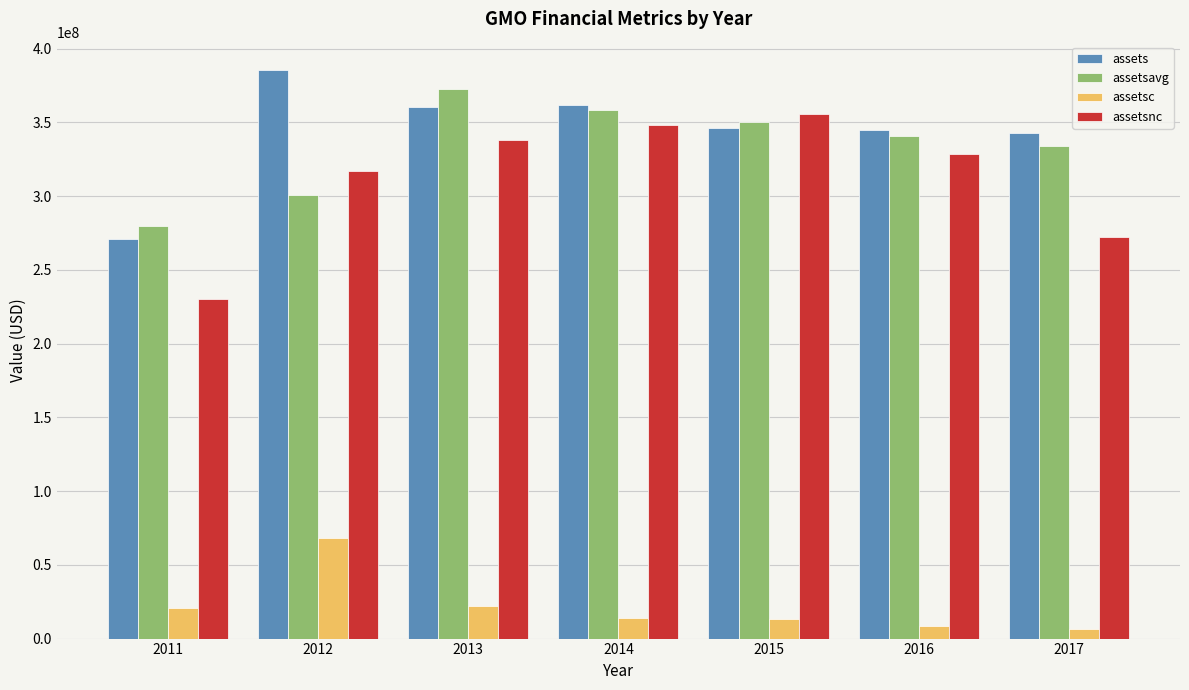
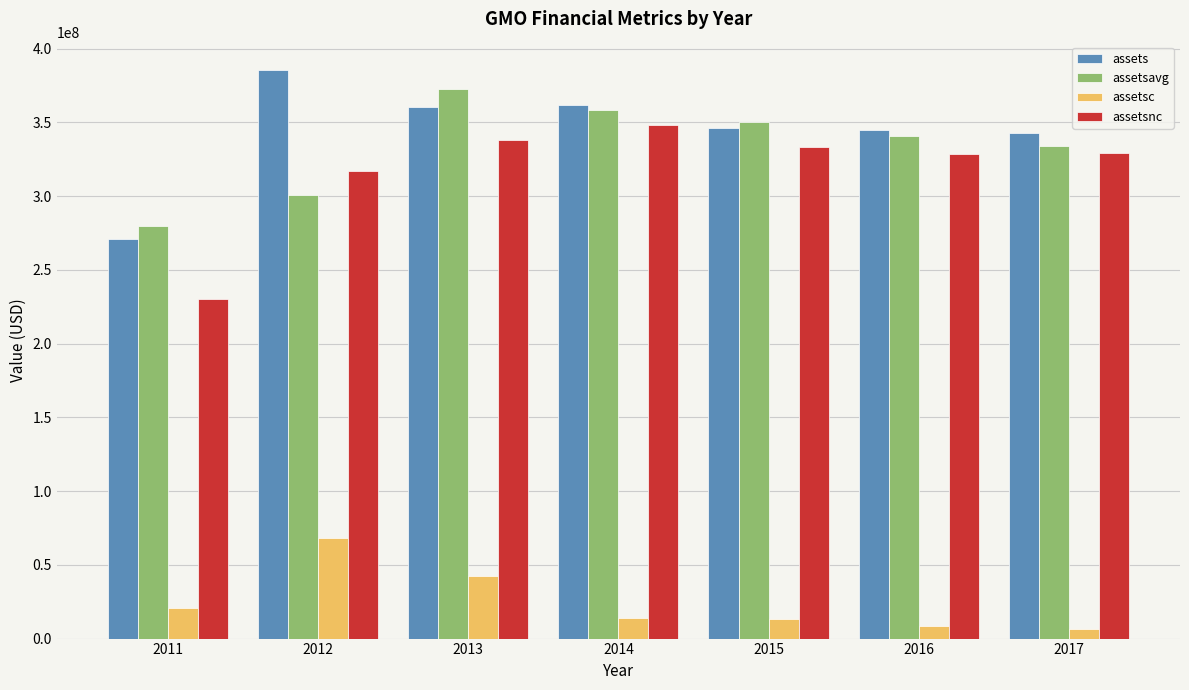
assetsc, 2013: 22000000 -> 42000000
assetsnc, 2015: 356000000 -> 333000000
assetsnc, 2017: 273000000 -> 329000000
